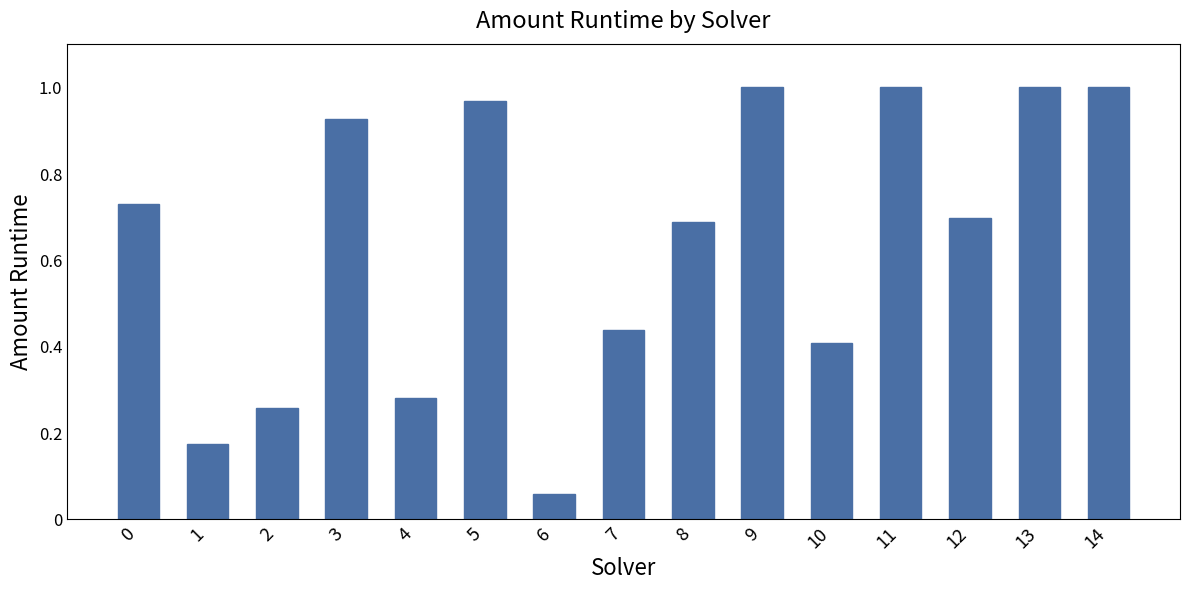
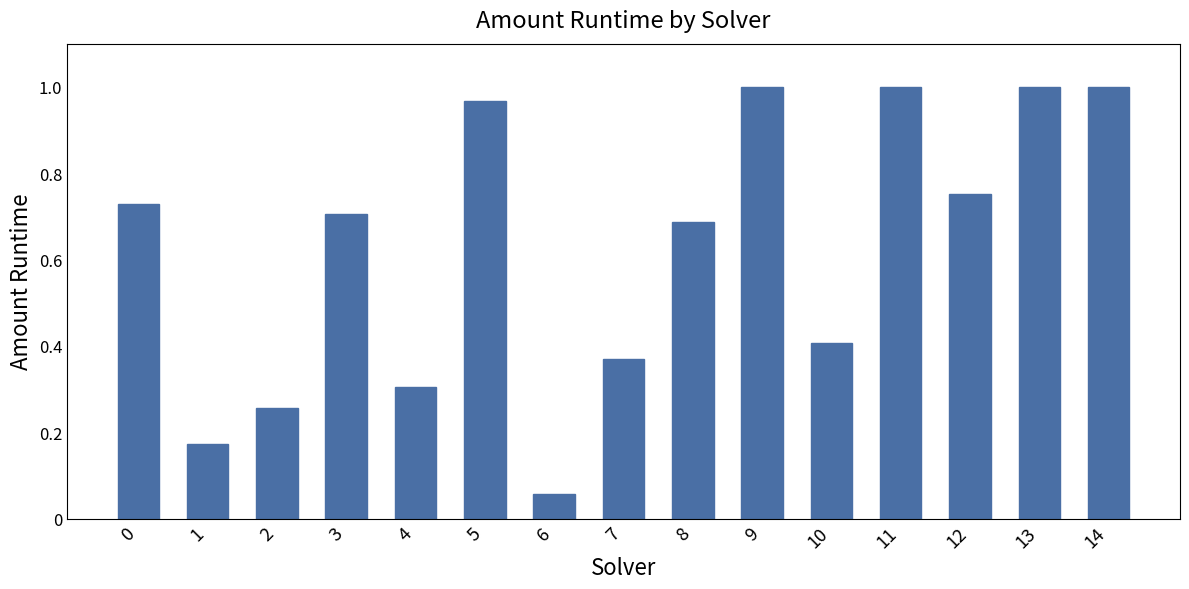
3: 0.93 -> 0.71
4: 0.28 -> 0.31
7: 0.44 -> 0.37
12: 0.70 -> 0.75
